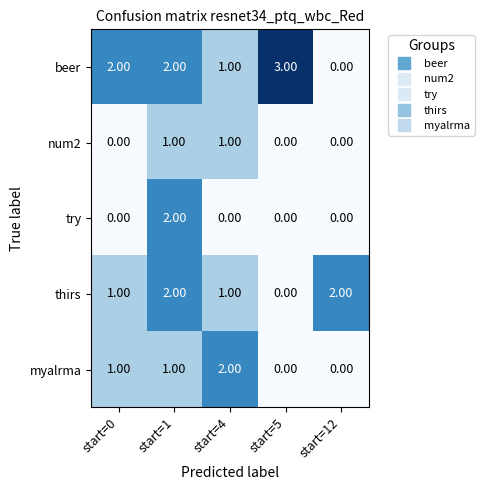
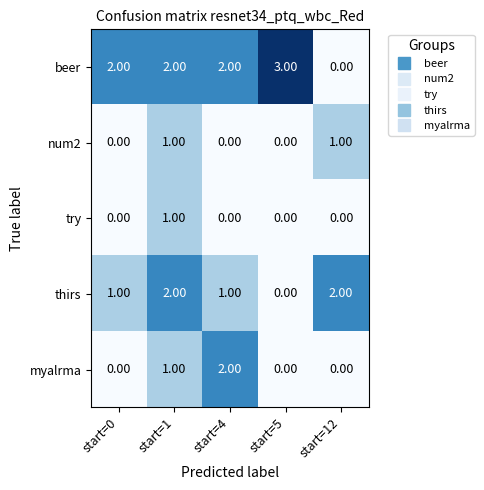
beer, start=4: 1.00 -> 2.00
num2, start=4: 1.00 -> 0.00
num2, start=12: 0.00 -> 1.00
try, start=1: 2.00 -> 1.00
myalrma, start=0: 1.00 -> 0.00
